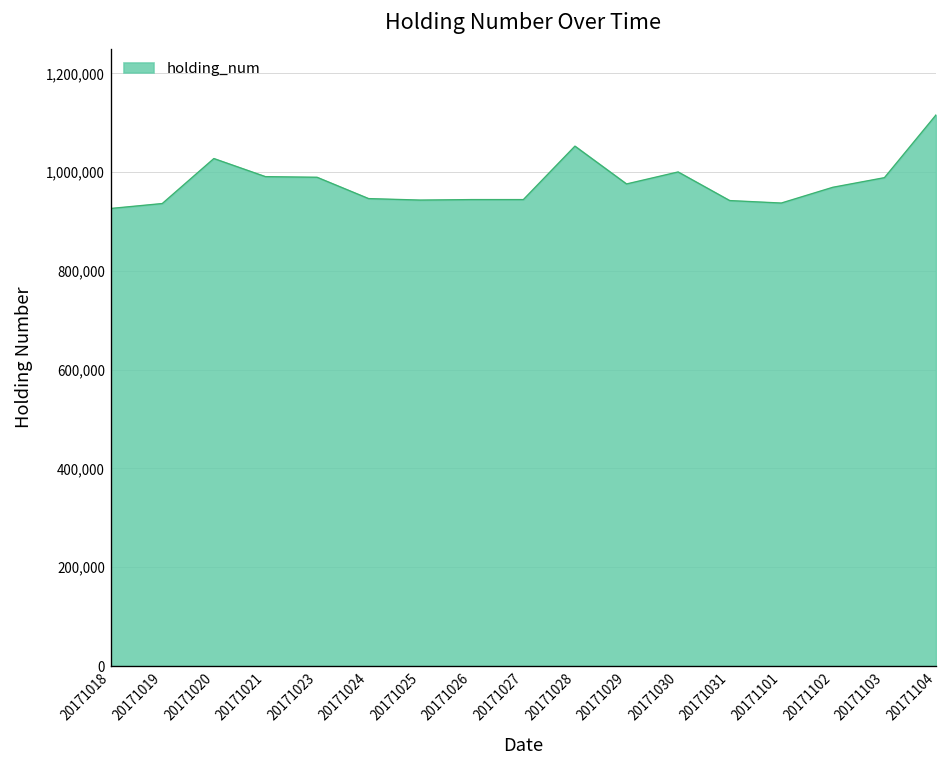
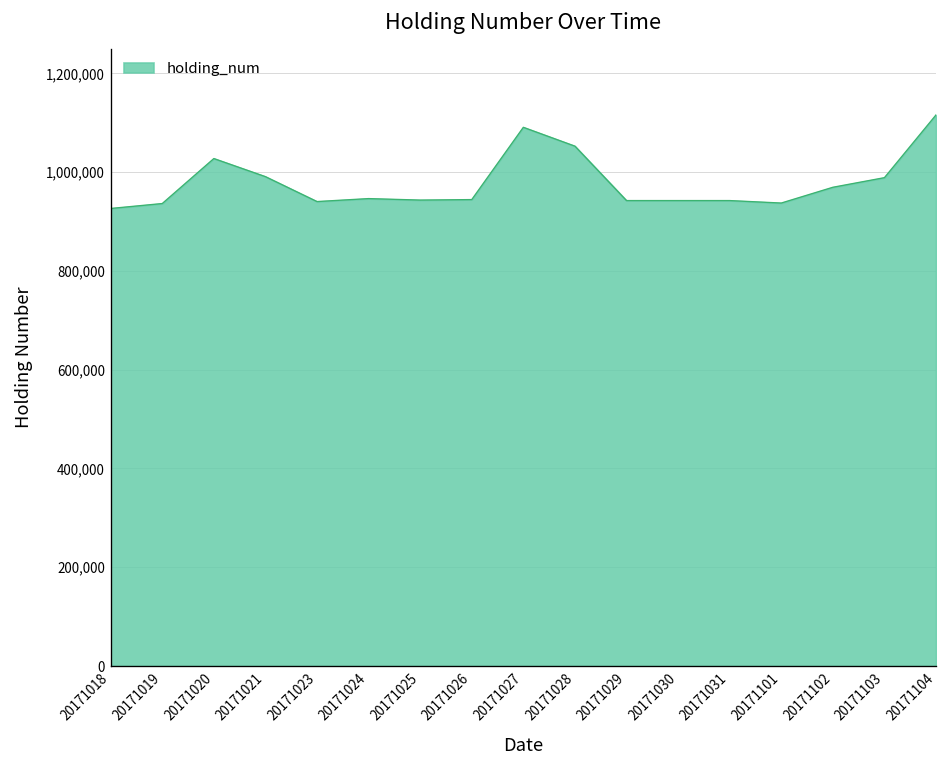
20171023: 990,000 -> 940,000
20171027: 940,000 -> 1,090,000
20171029: 980,000 -> 940,000
20171030: 1,000,000 -> 940,000
